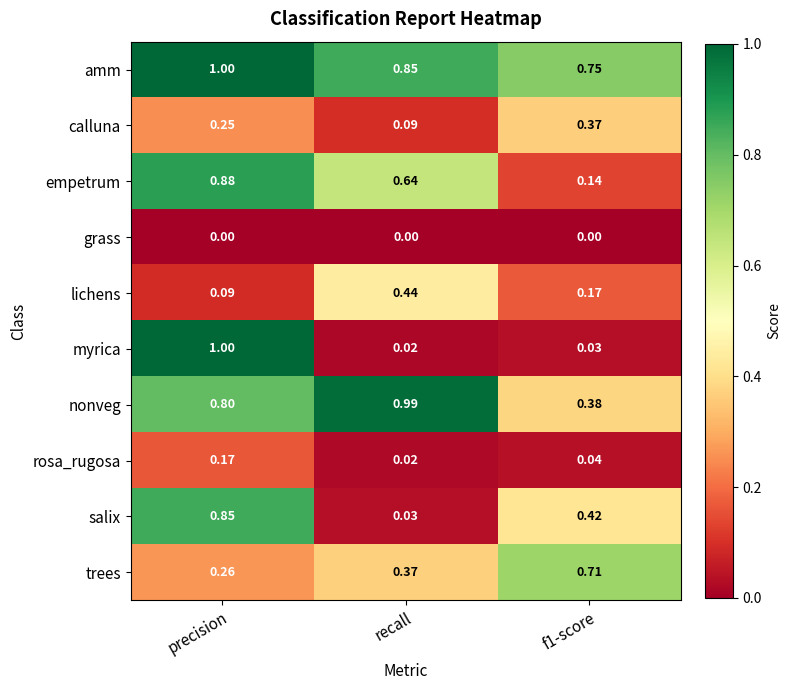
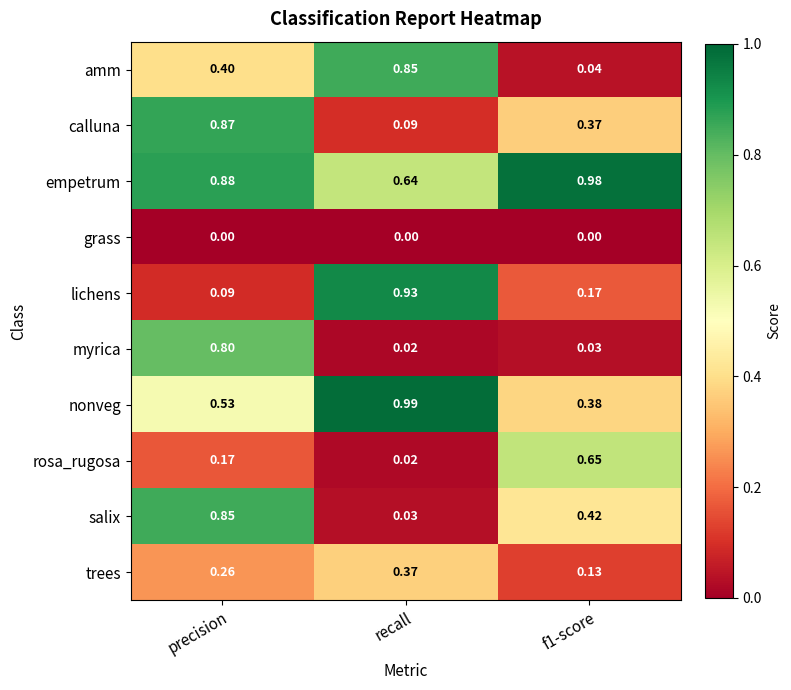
amm, precision: 1.00 -> 0.40
amm, f1-score: 0.75 -> 0.04
calluna, precision: 0.25 -> 0.87
empetrum, f1-score: 0.14 -> 0.98
lichens, recall: 0.44 -> 0.93
myrica, precision: 1.00 -> 0.80
nonveg, precision: 0.80 -> 0.53
rosa_rugosa, f1-score: 0.04 -> 0.65
trees, f1-score: 0.71 -> 0.13
